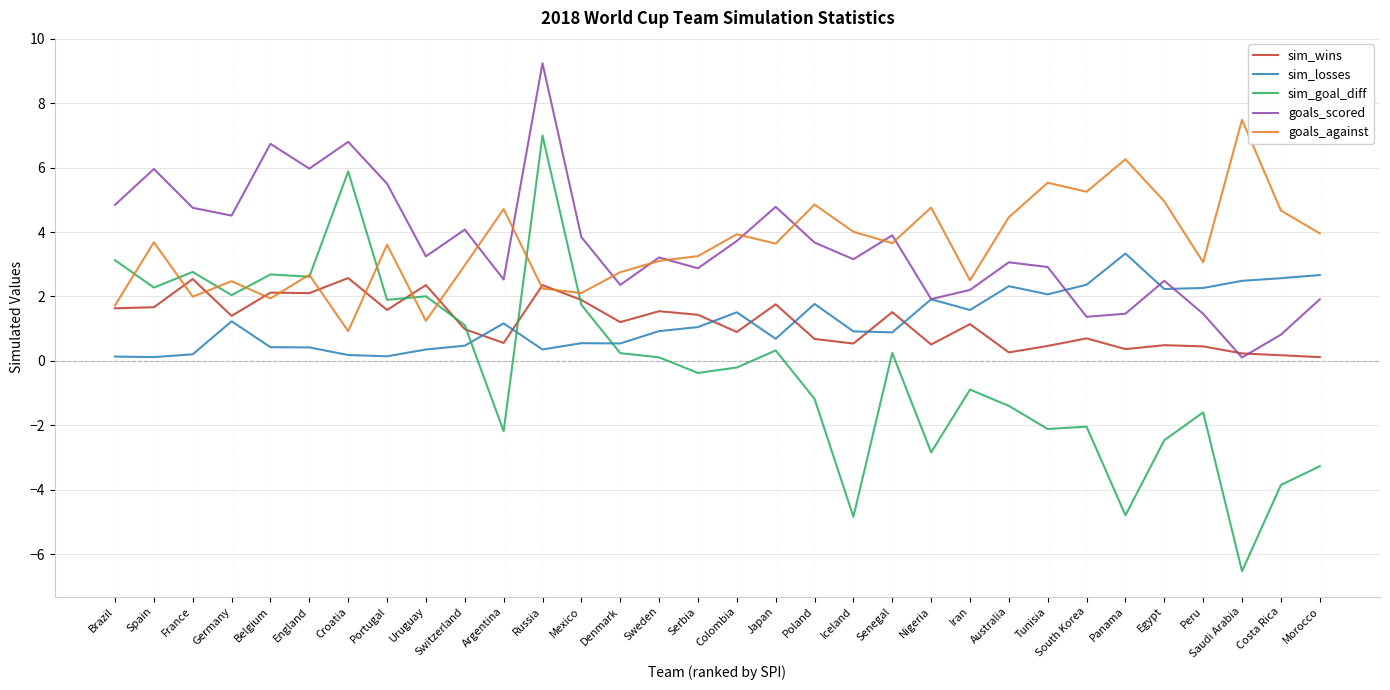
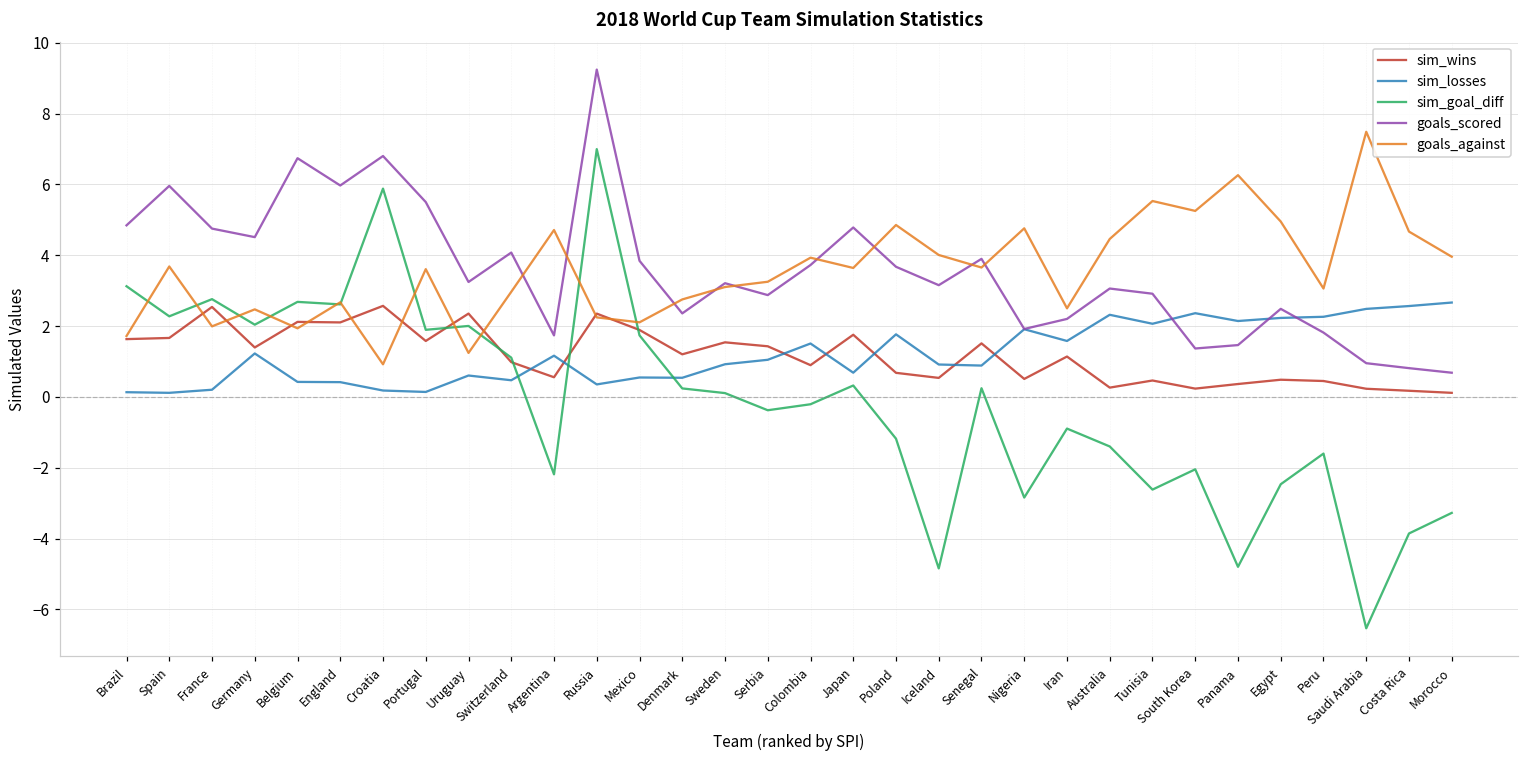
sim_losses, Uruguay: 0.4 -> 0.6
goals_scored, Argentina: 2.5 -> 1.7
sim_goal_diff, Tunisia: -2.1 -> -2.6
sim_wins, South Korea: 0.7 -> 0.2
sim_losses, Panama: 3.3 -> 2.1
goals_scored, Peru: 1.5 -> 1.8
goals_scored, Saudi Arabia: 0.1 -> 1.0
goals_scored, Morocco: 1.9 -> 0.7
